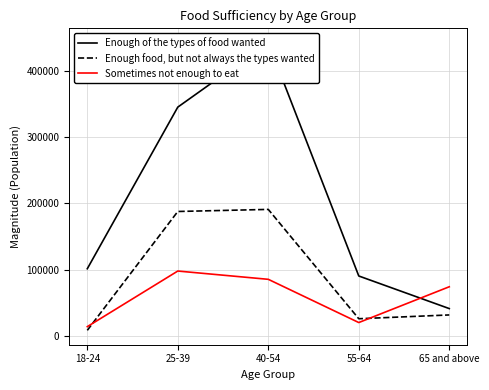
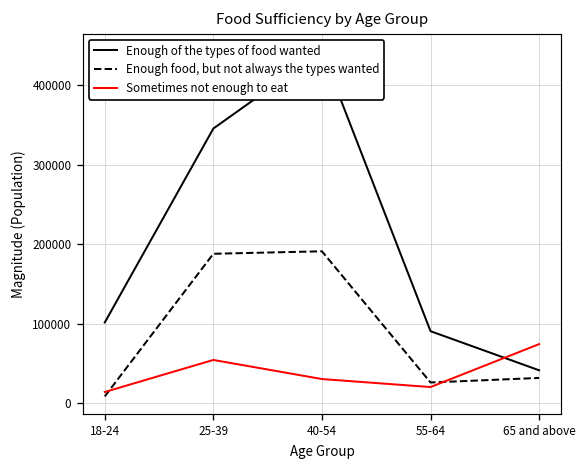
Sometimes not enough to eat, 25-39: 100000 -> 50000
Sometimes not enough to eat, 40-54: 90000 -> 30000
